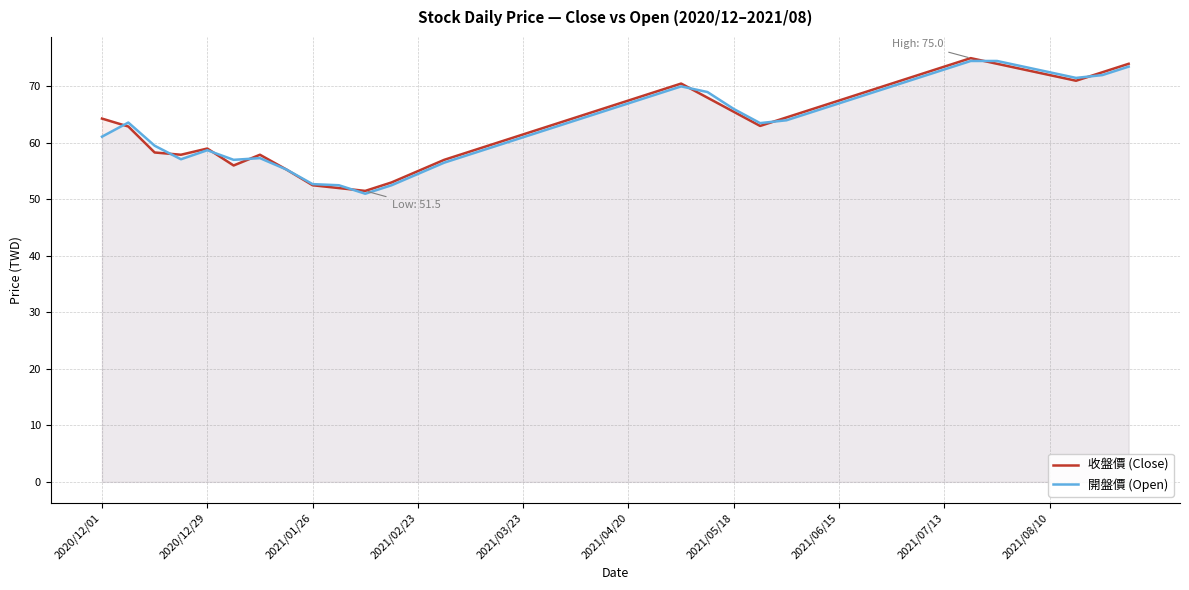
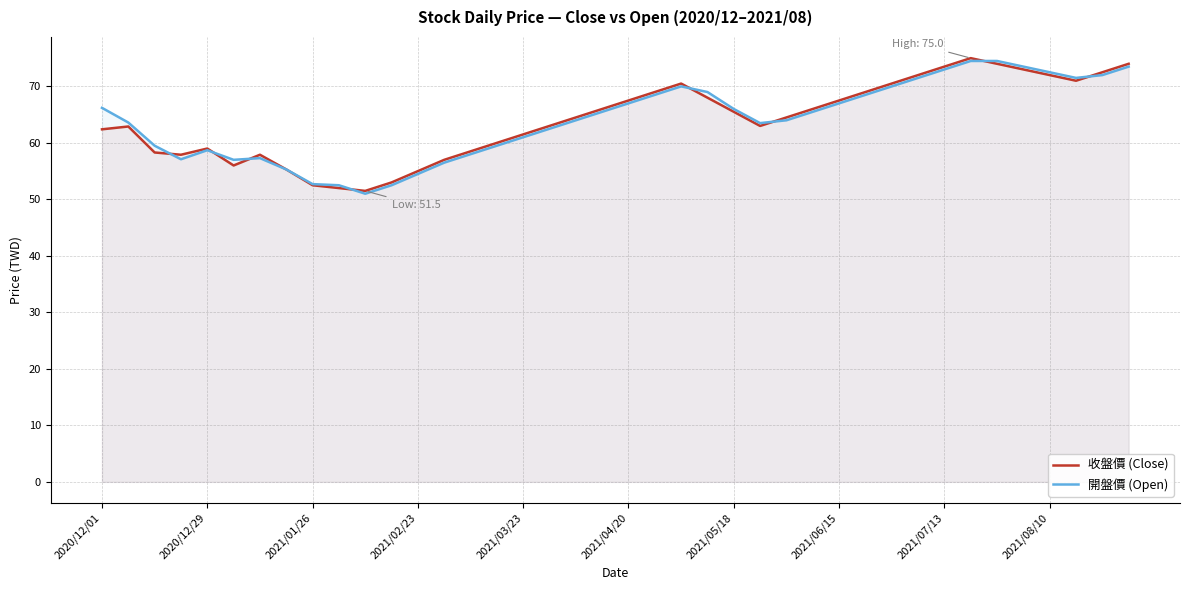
收盤價 (Close), 2020/12/01: 64 -> 62
開盤價 (Open), 2020/12/01: 61 -> 66
